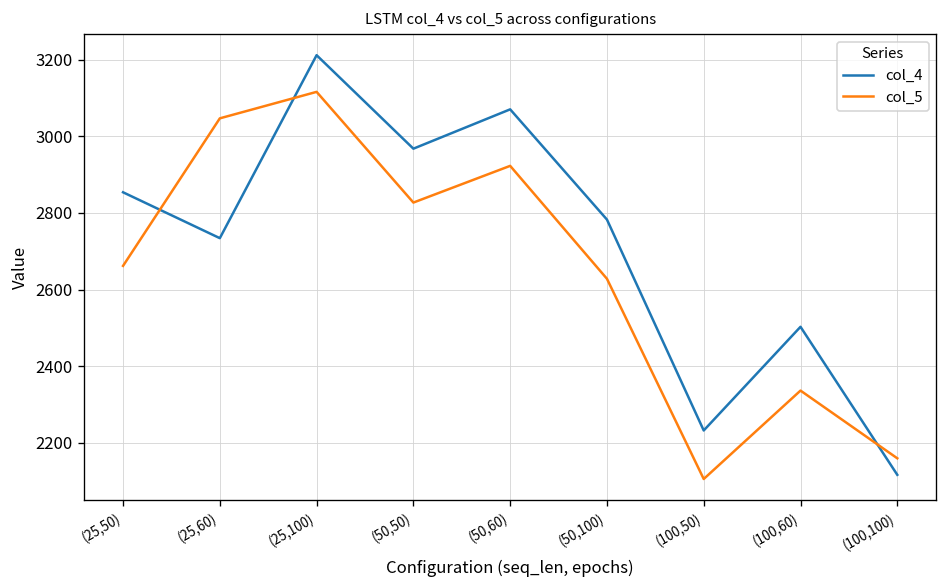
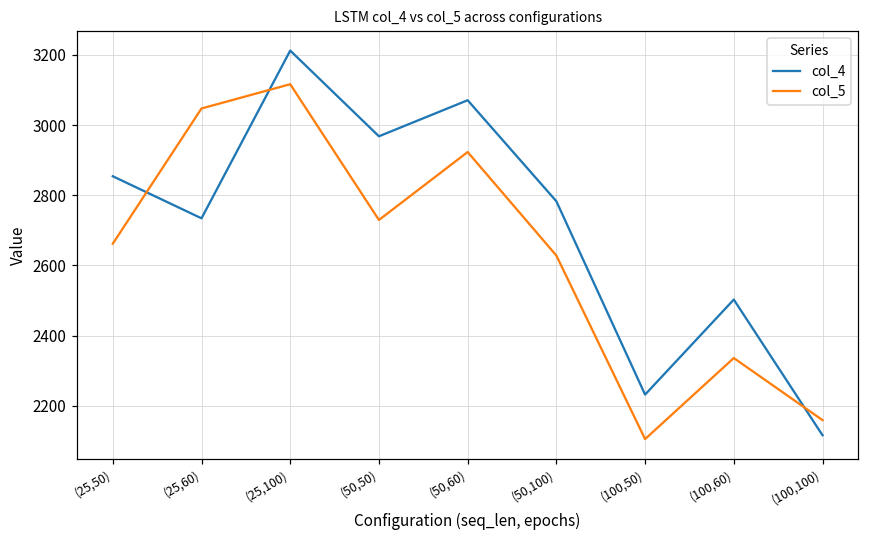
col_5, (50,50): 2830 -> 2730
